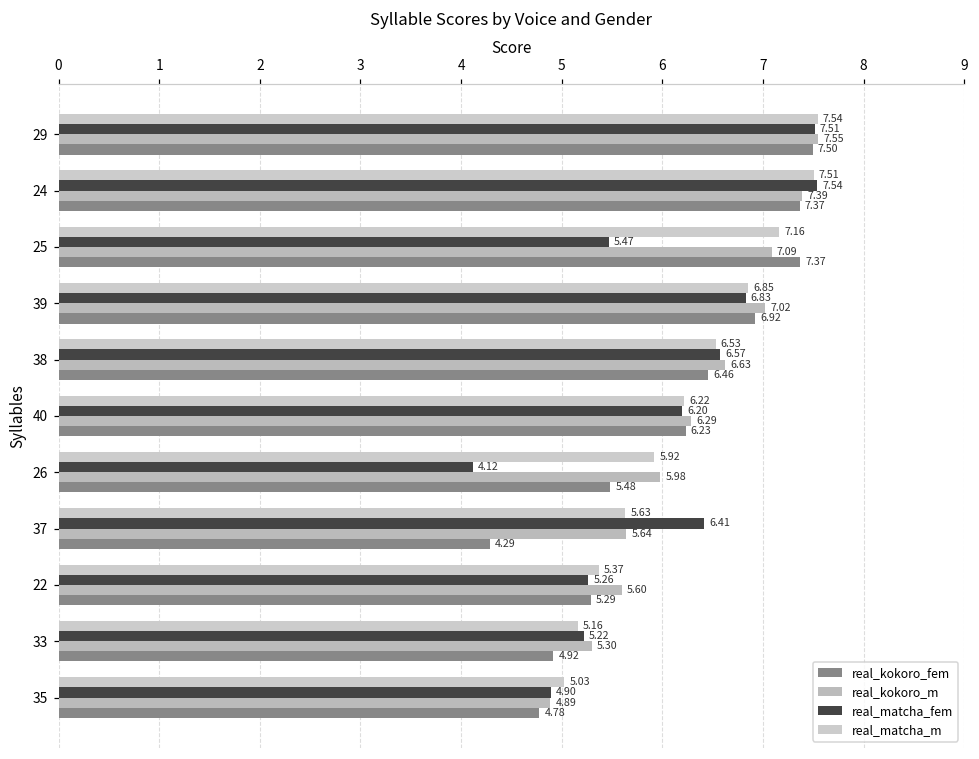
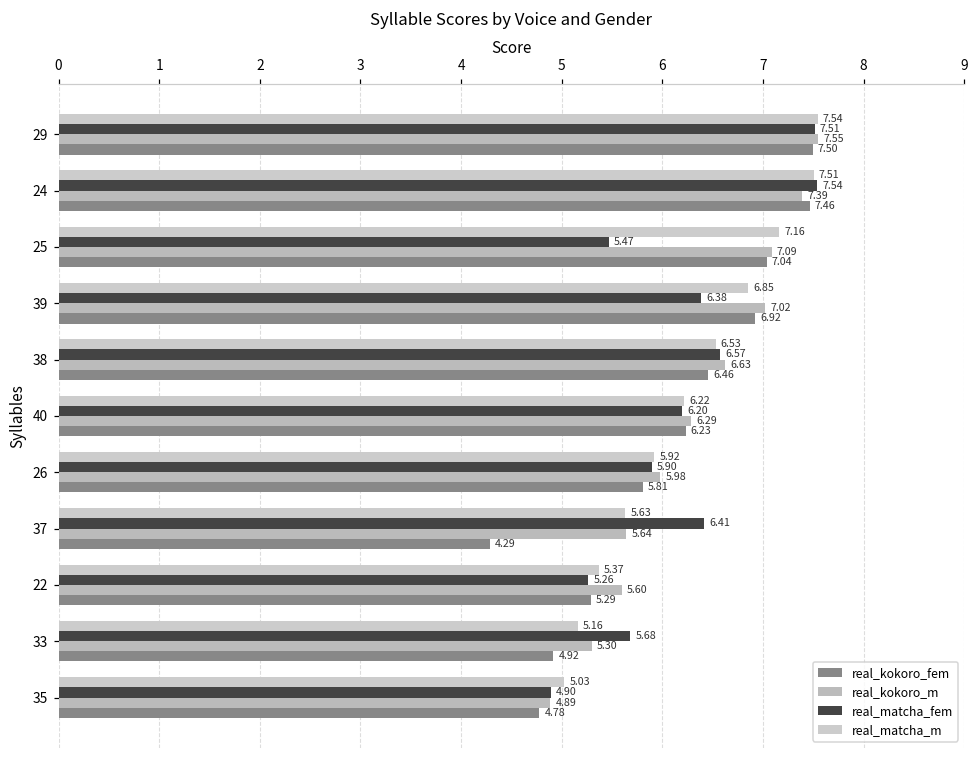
real_kokoro_fem, 24: 7.37 -> 7.46
real_kokoro_fem, 25: 7.37 -> 7.04
real_matcha_fem, 39: 6.83 -> 6.38
real_matcha_fem, 26: 4.12 -> 5.90
real_kokoro_fem, 26: 5.48 -> 5.81
real_matcha_fem, 33: 5.22 -> 5.68
